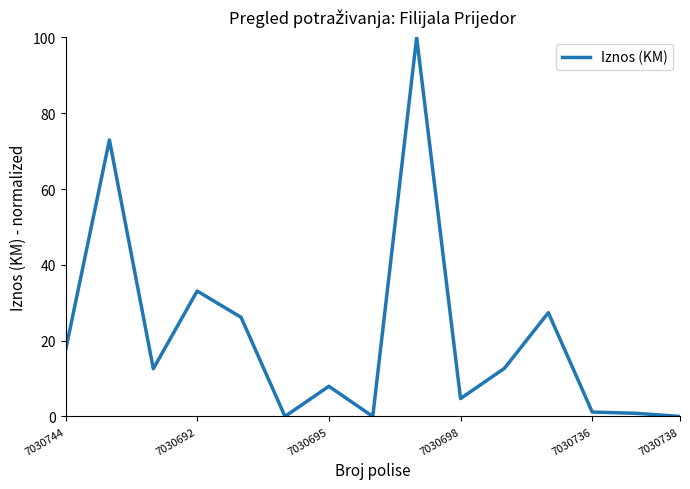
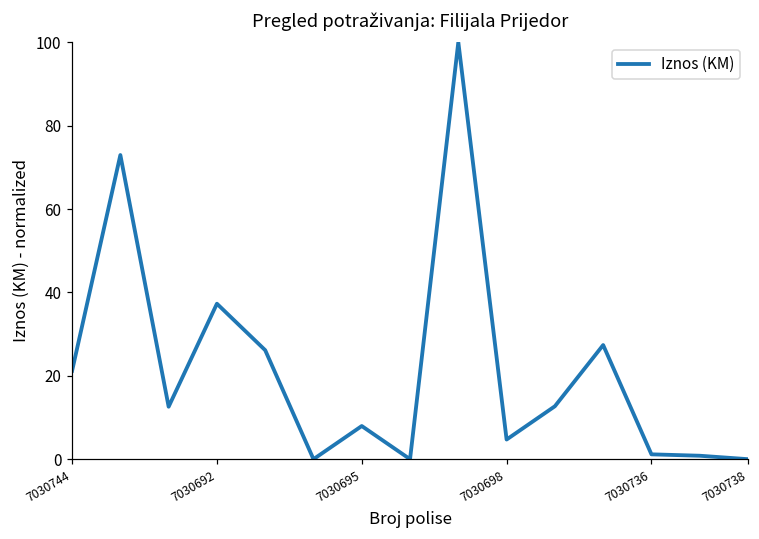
7030744: 17 -> 21
7030692: 33 -> 37
